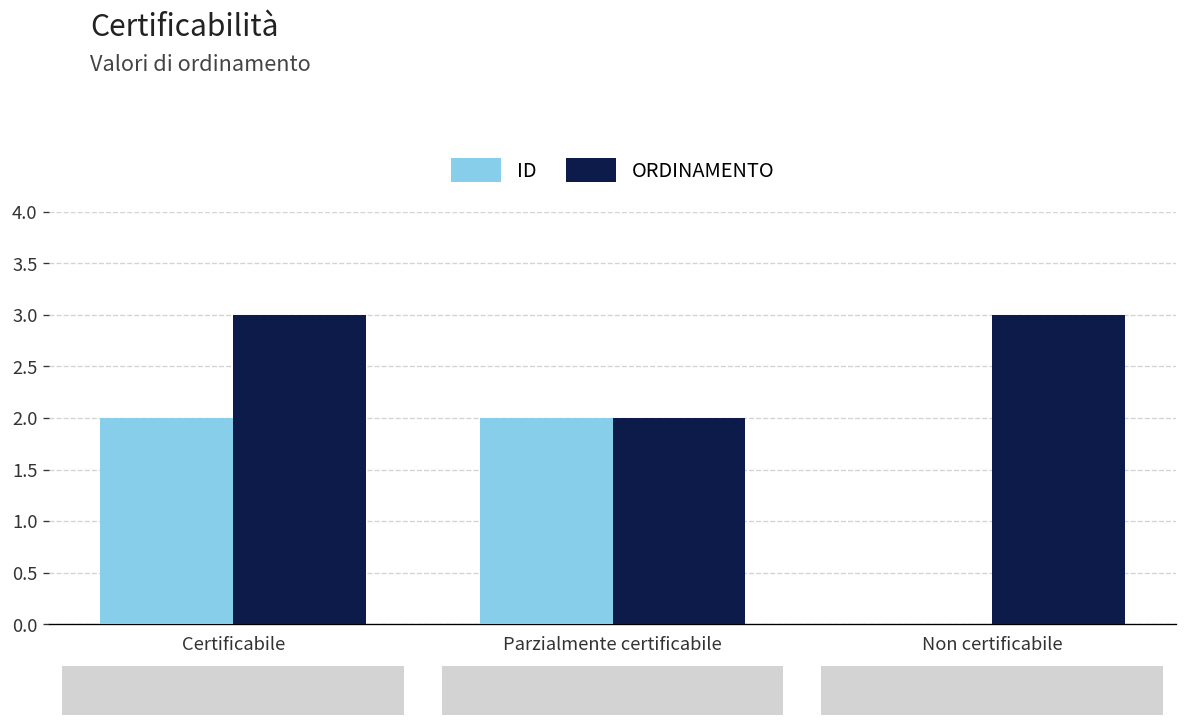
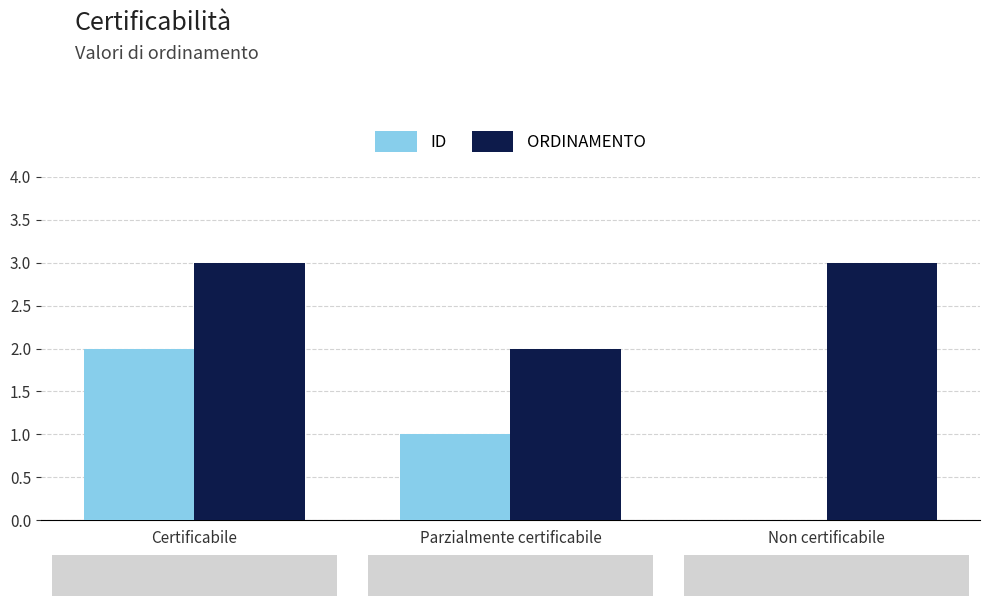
ID, Parzialmente certificabile: 2 -> 1
